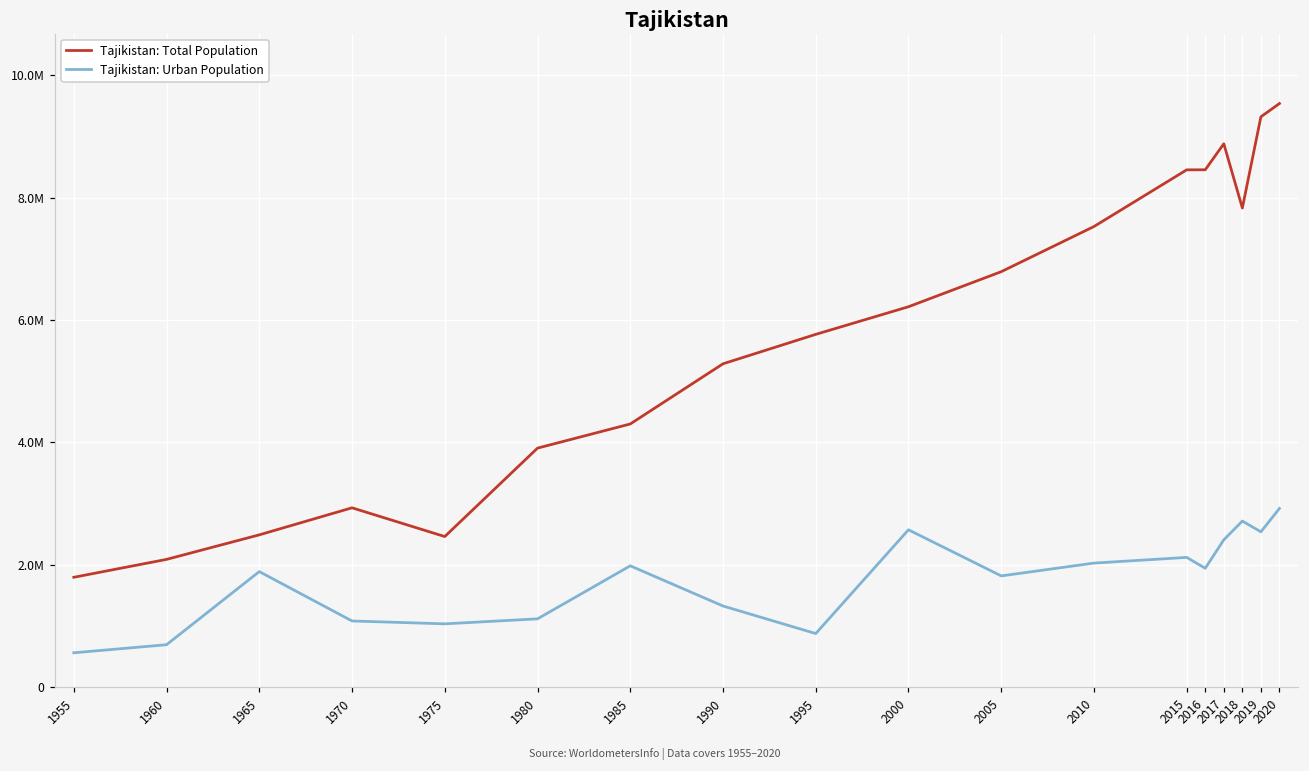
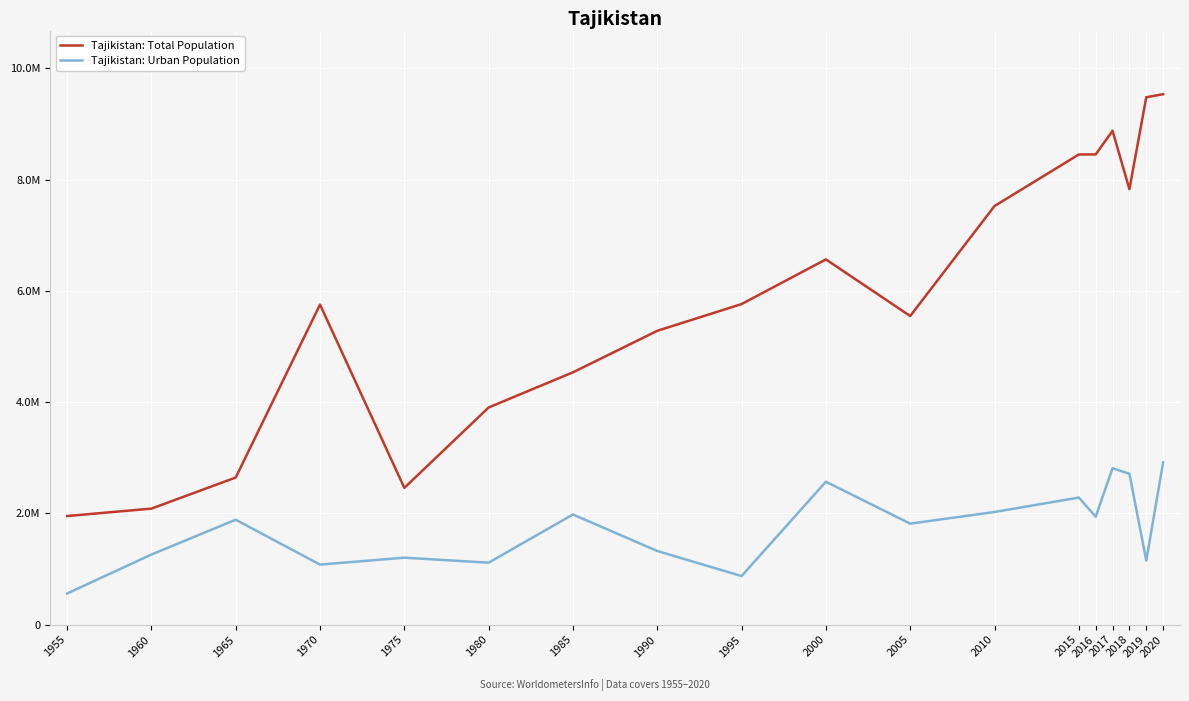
Tajikistan: Total Population, 1955: 1800000 -> 2000000
Tajikistan: Urban Population, 1960: 700000 -> 1300000
Tajikistan: Total Population, 1965: 2500000 -> 2600000
Tajikistan: Total Population, 1970: 2900000 -> 5800000
Tajikistan: Urban Population, 1975: 1000000 -> 1200000
Tajikistan: Total Population, 1985: 4300000 -> 4500000
Tajikistan: Total Population, 2000: 6200000 -> 6600000
Tajikistan: Total Population, 2005: 6800000 -> 5500000
Tajikistan: Urban Population, 2015: 2100000 -> 2300000
Tajikistan: Urban Population, 2017: 2400000 -> 2800000
Tajikistan: Total Population, 2019: 9300000 -> 9500000
Tajikistan: Urban Population, 2019: 2500000 -> 1200000
